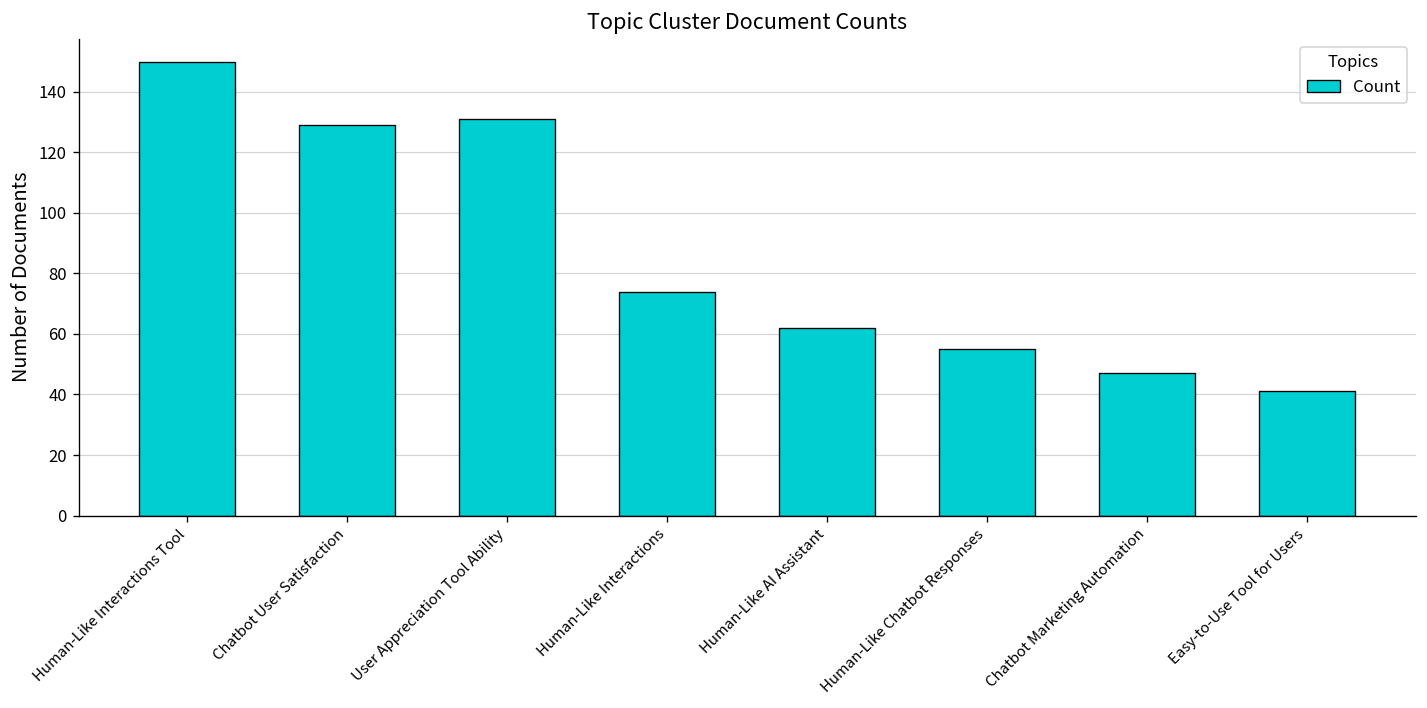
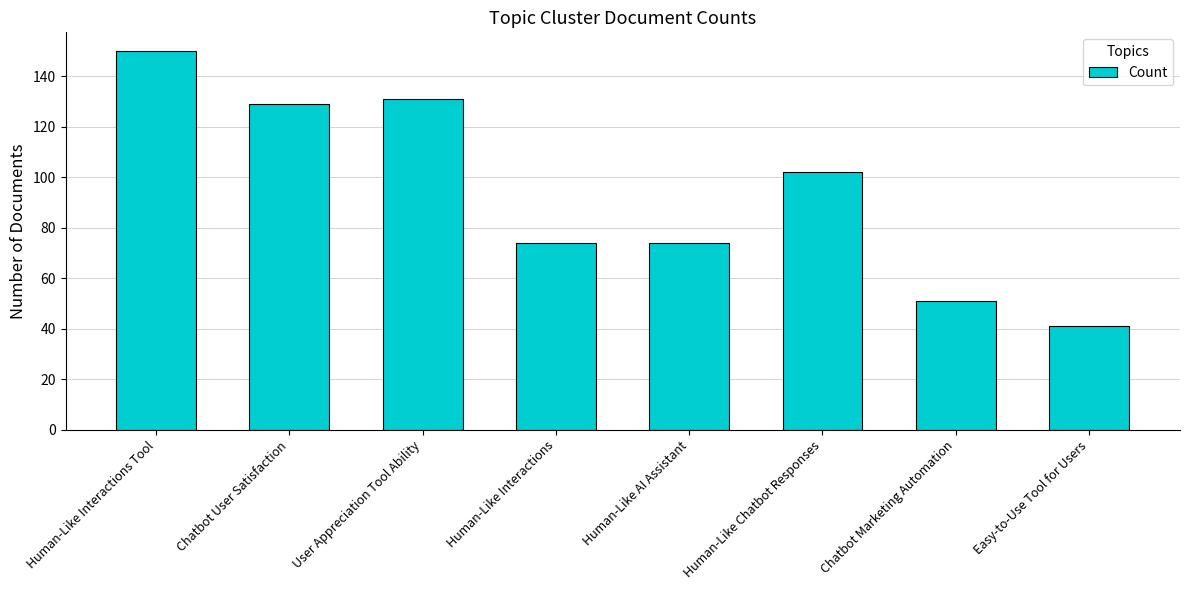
Human-Like AI Assistant: 62 -> 74
Human-Like Chatbot Responses: 55 -> 102
Chatbot Marketing Automation: 47 -> 51
